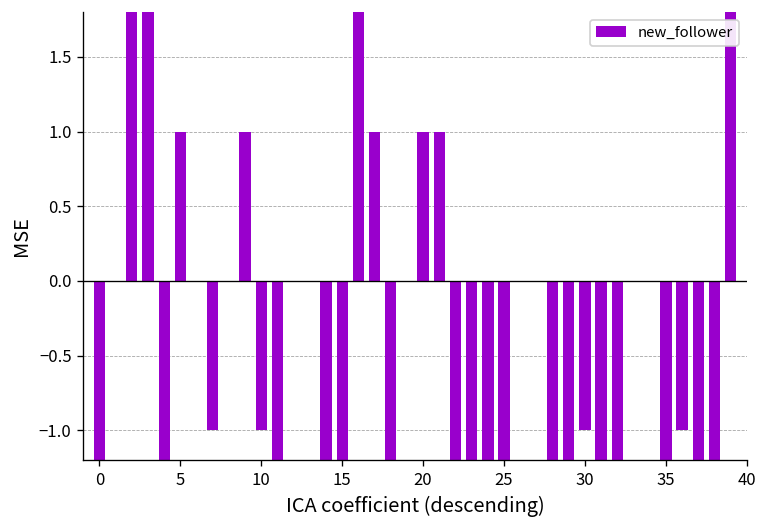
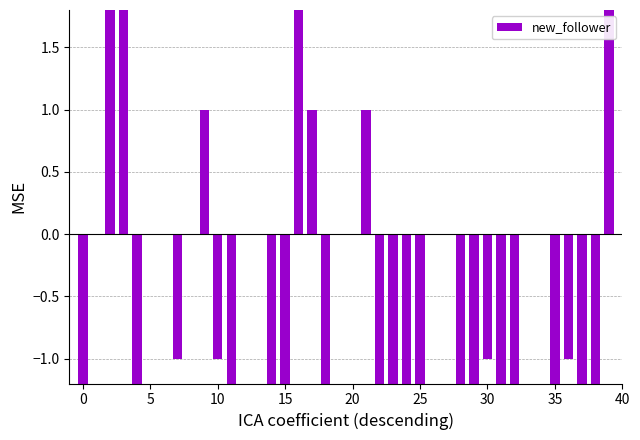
5: 1 -> 0
20: 1 -> 0
